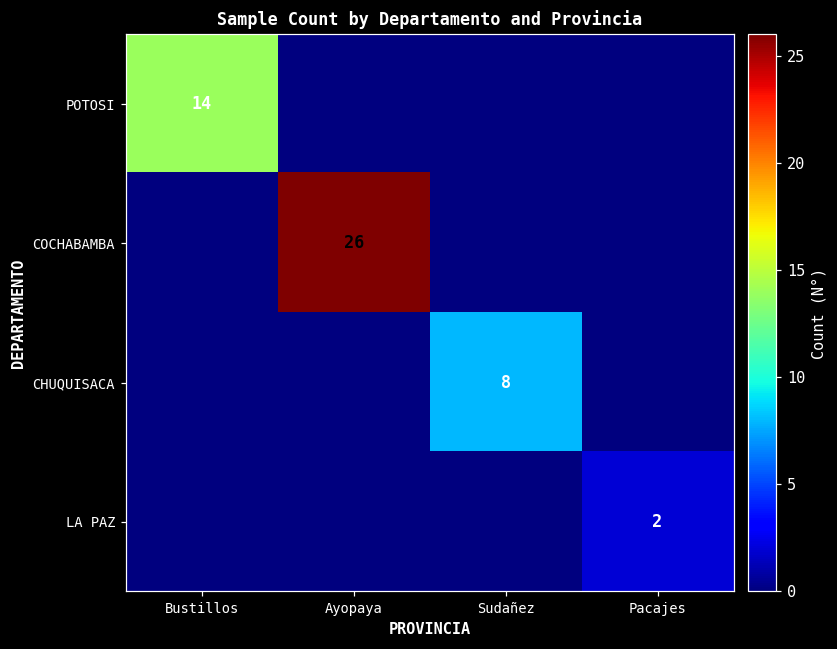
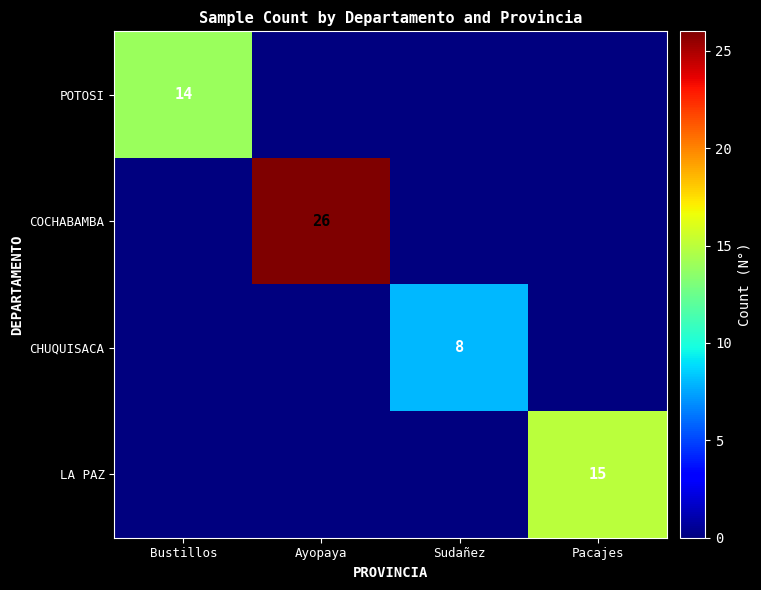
LA PAZ, Pacajes: 2 -> 15
